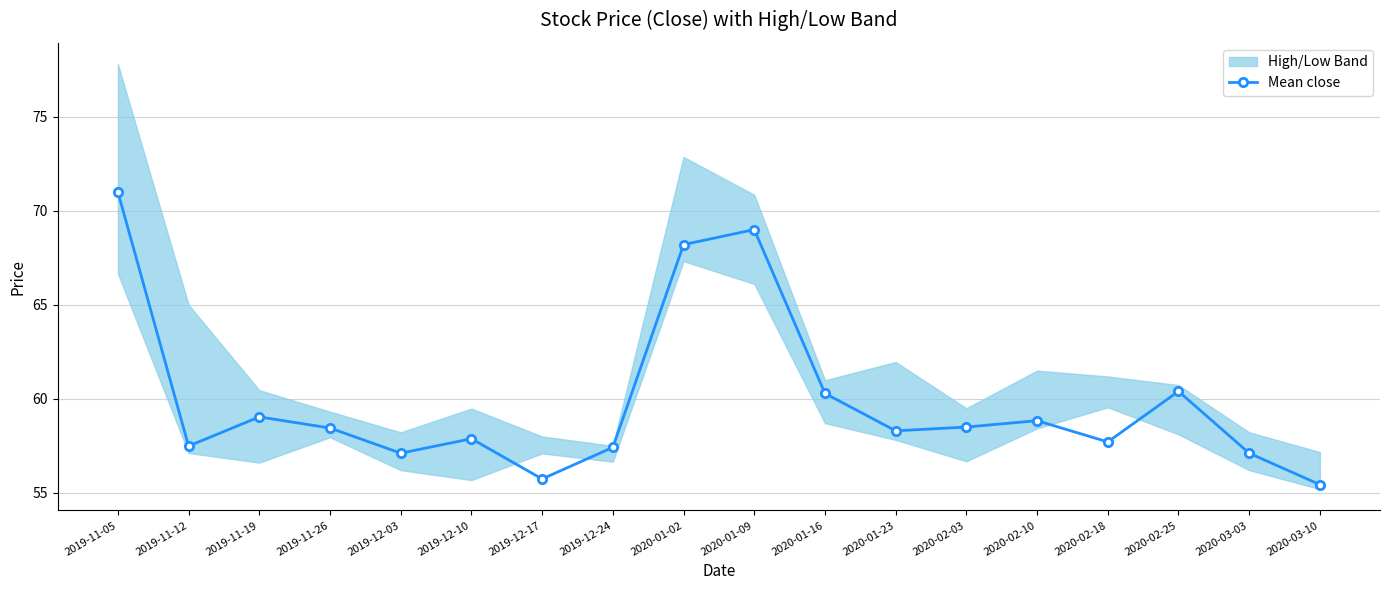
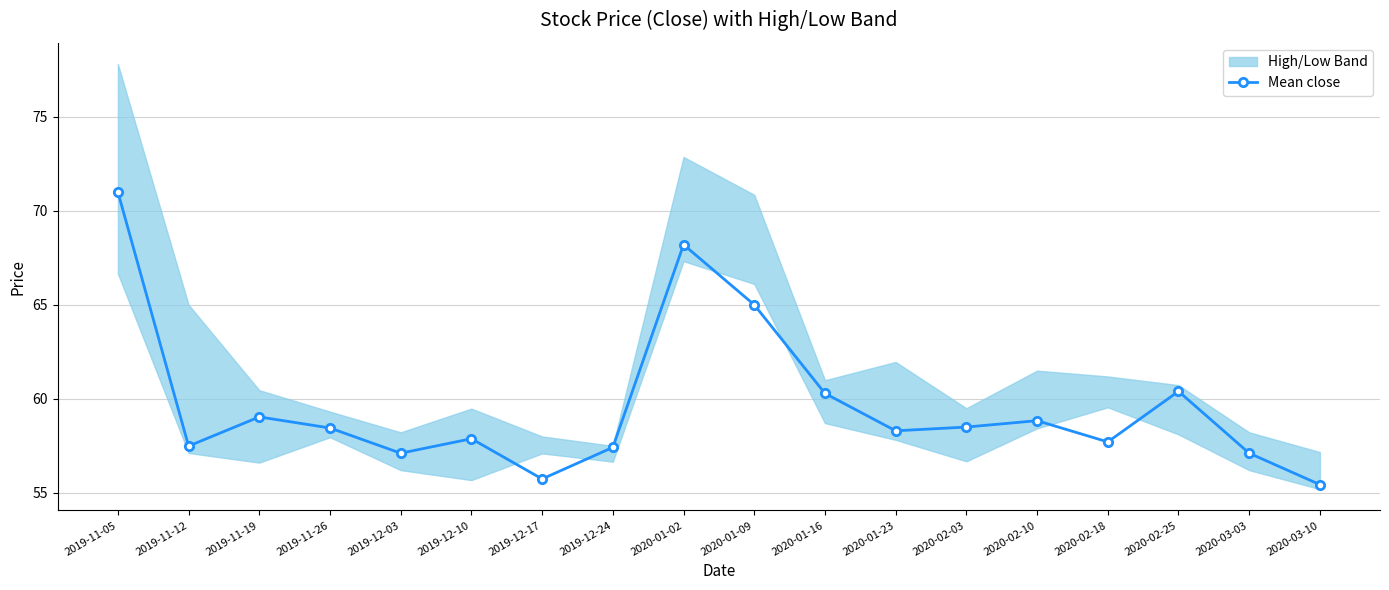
Mean close, 2020-01-09: 69 -> 65
